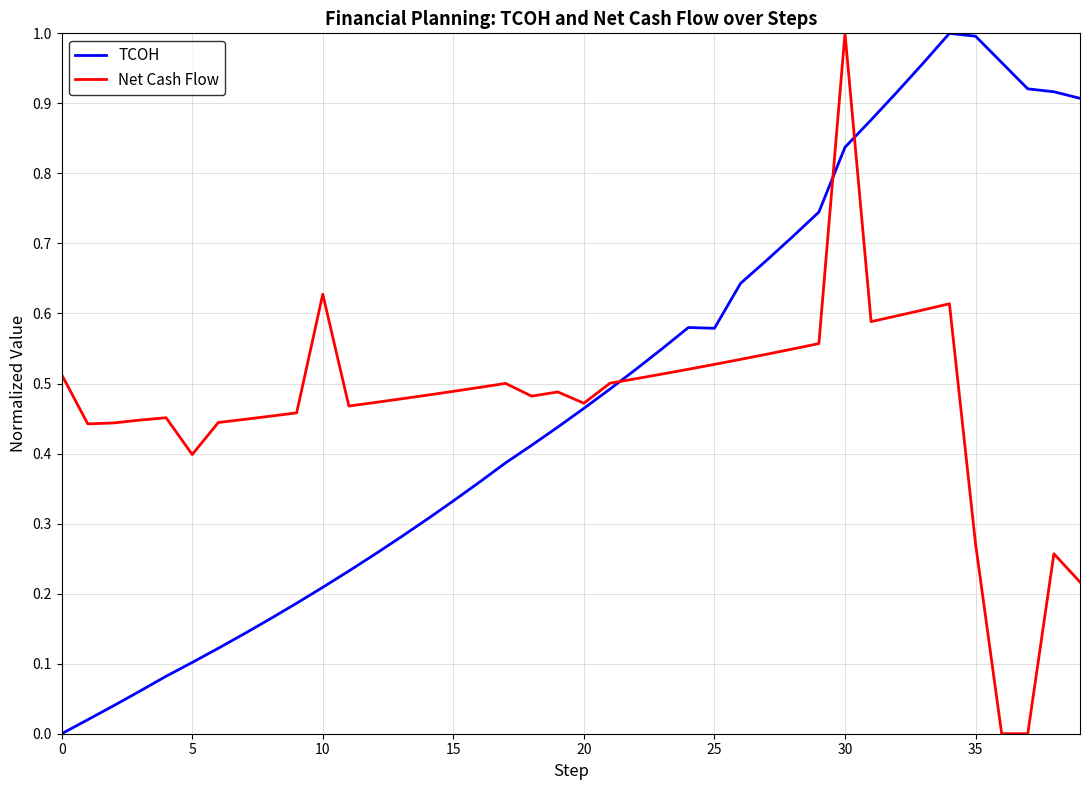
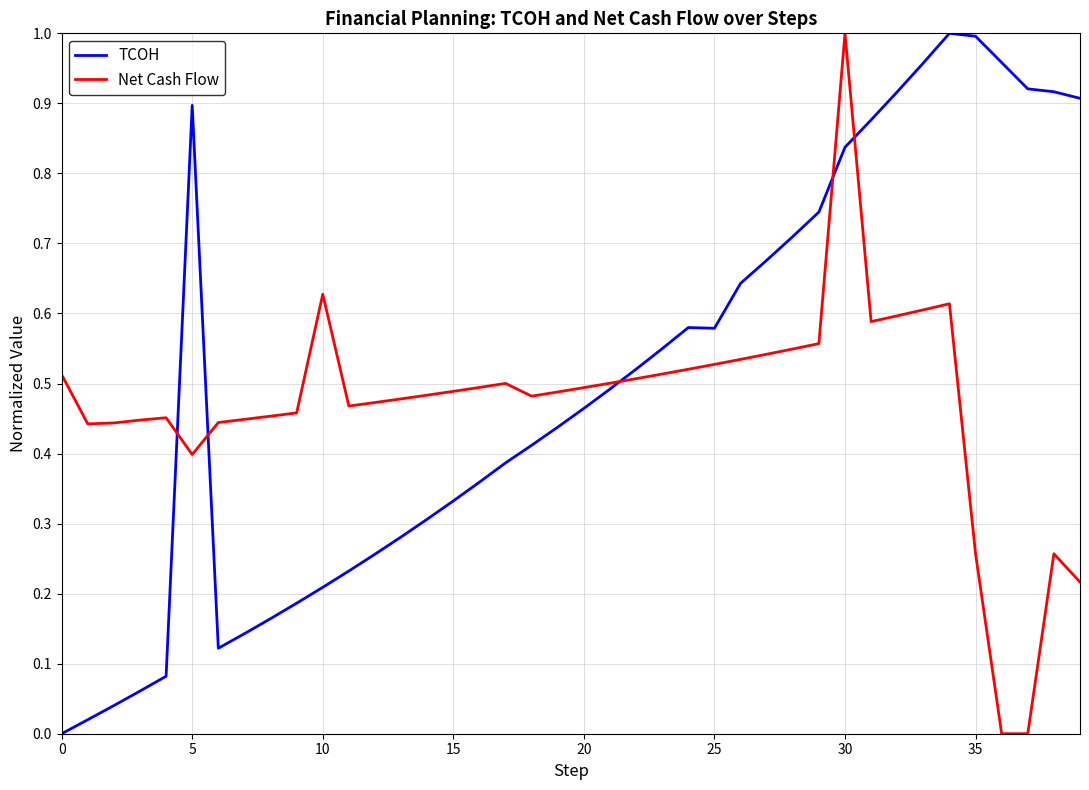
TCOH, 5: 0.10 -> 0.90
Net Cash Flow, 20: 0.47 -> 0.49
Net Cash Flow, 35: 0.27 -> 0.26
